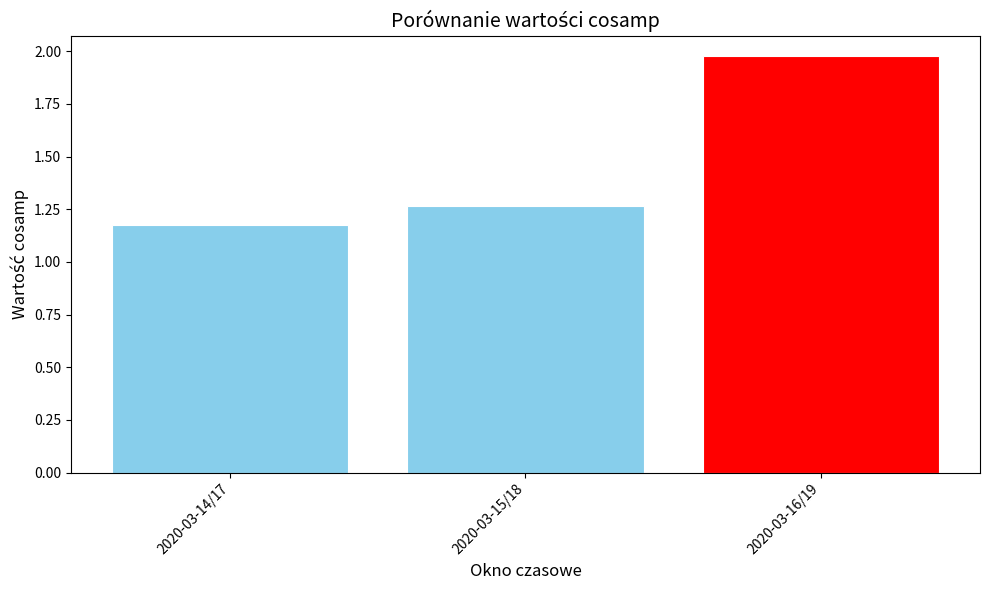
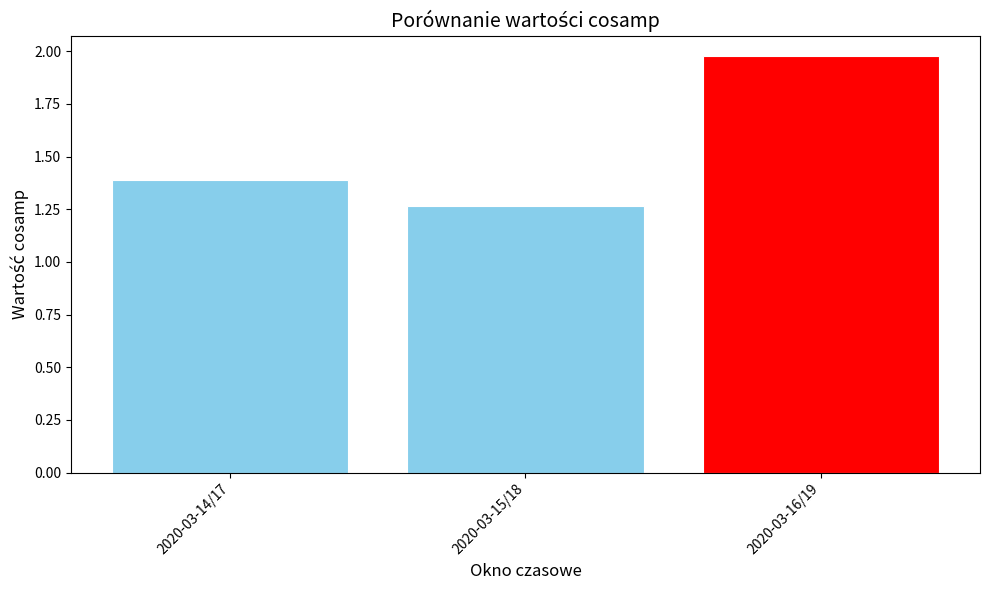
2020-03-14/17: 1.18 -> 1.39
